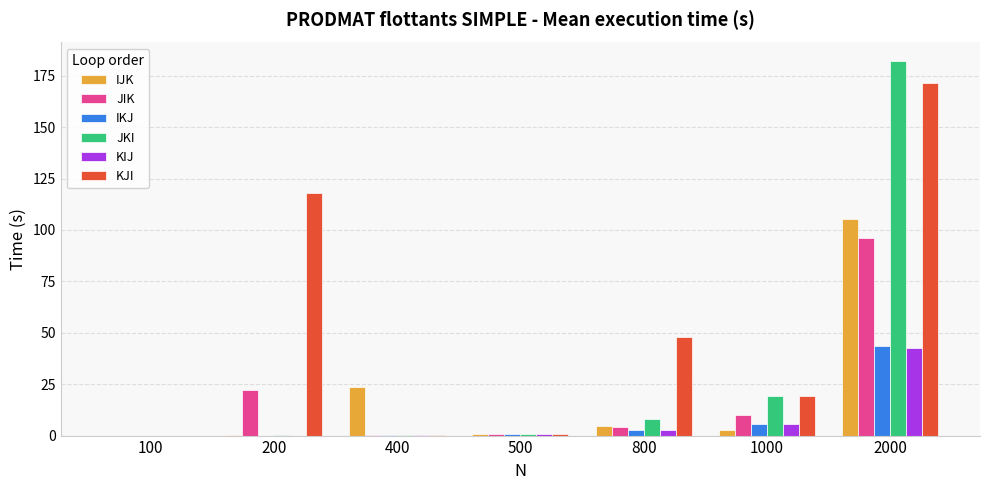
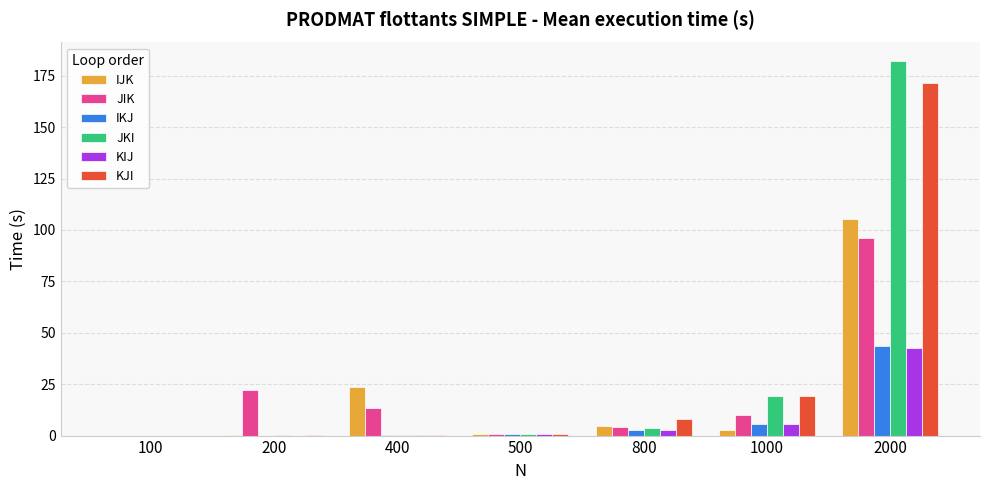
KJI, 200: 118 -> 0
JIK, 400: 0 -> 14
JKI, 800: 8 -> 4
KJI, 800: 48 -> 8
